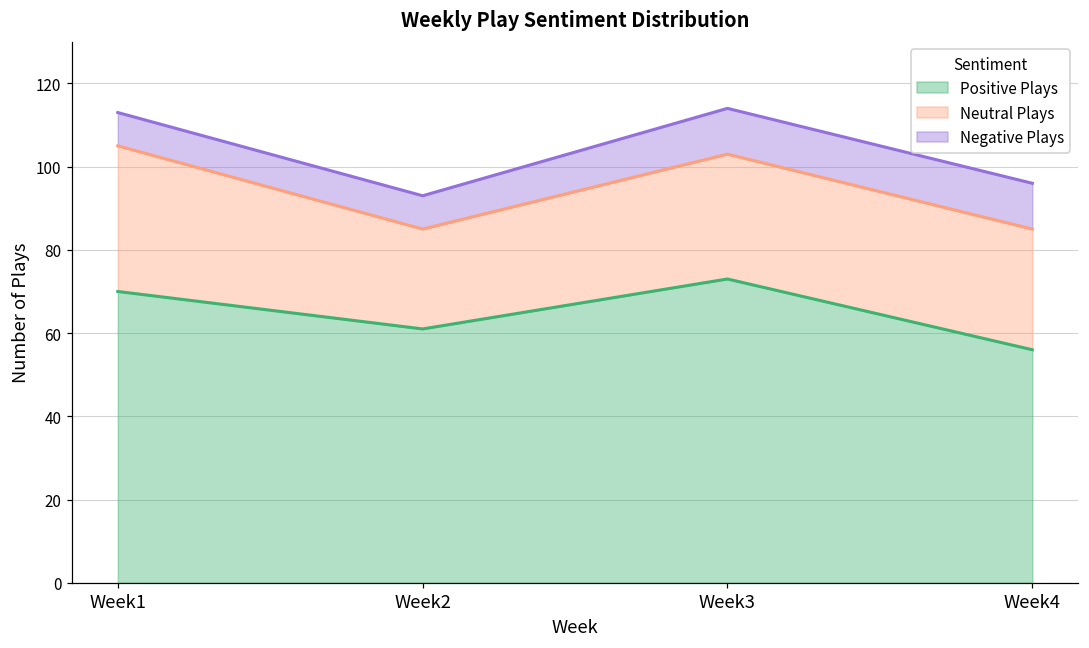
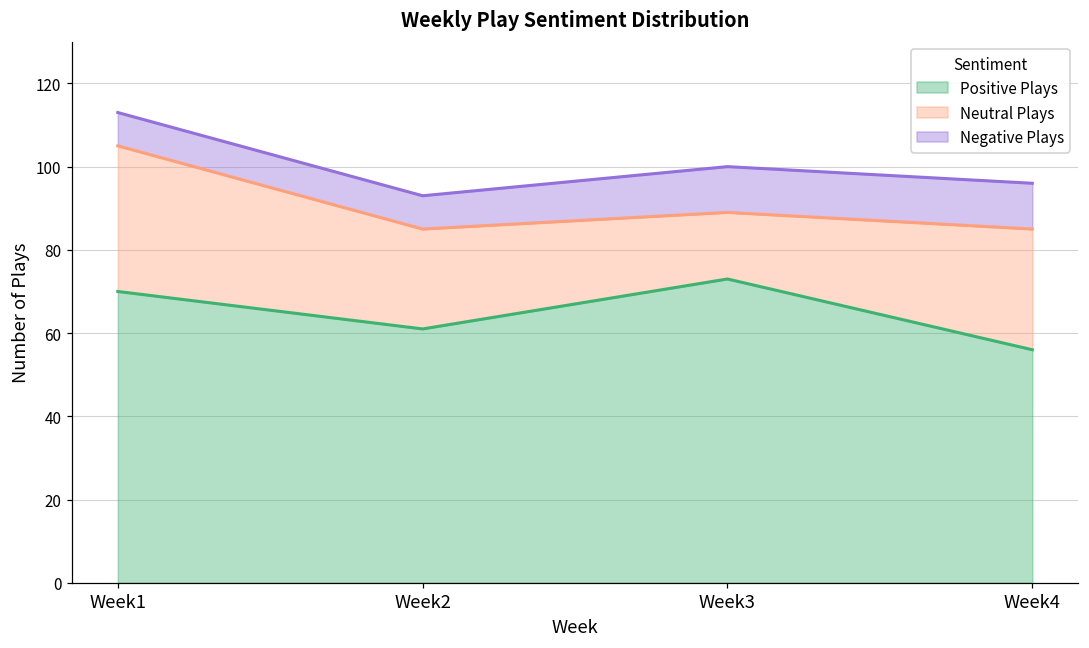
Neutral Plays, Week3: 30 -> 16
